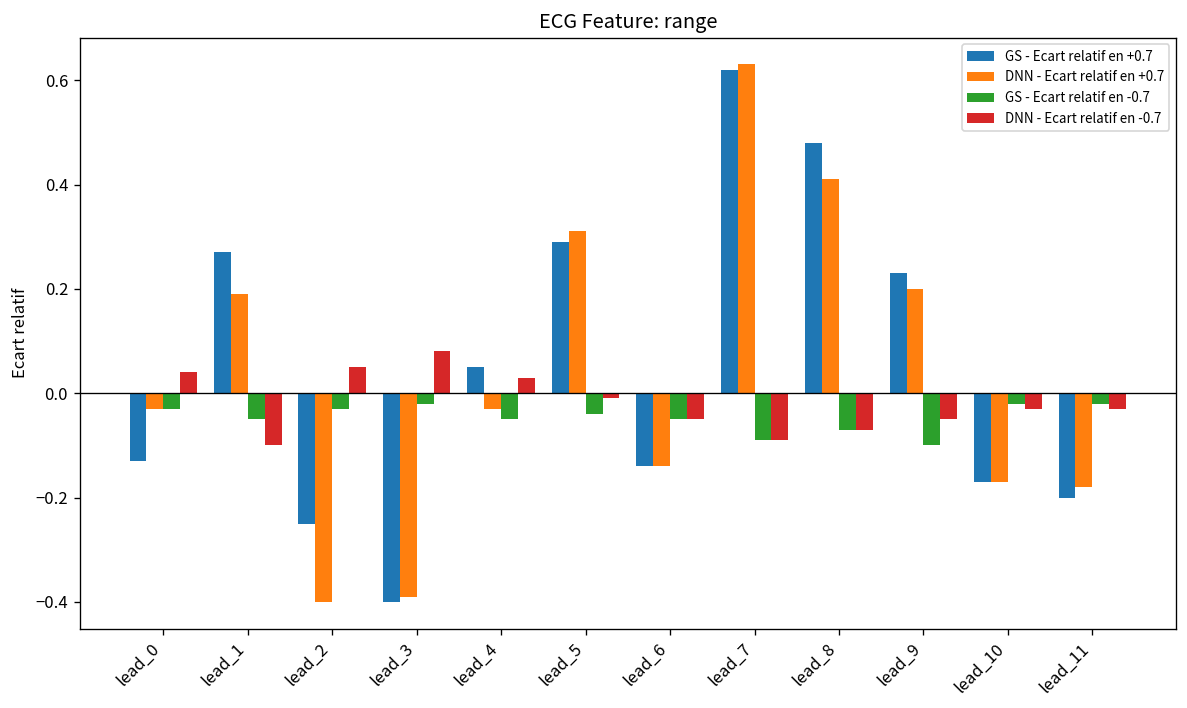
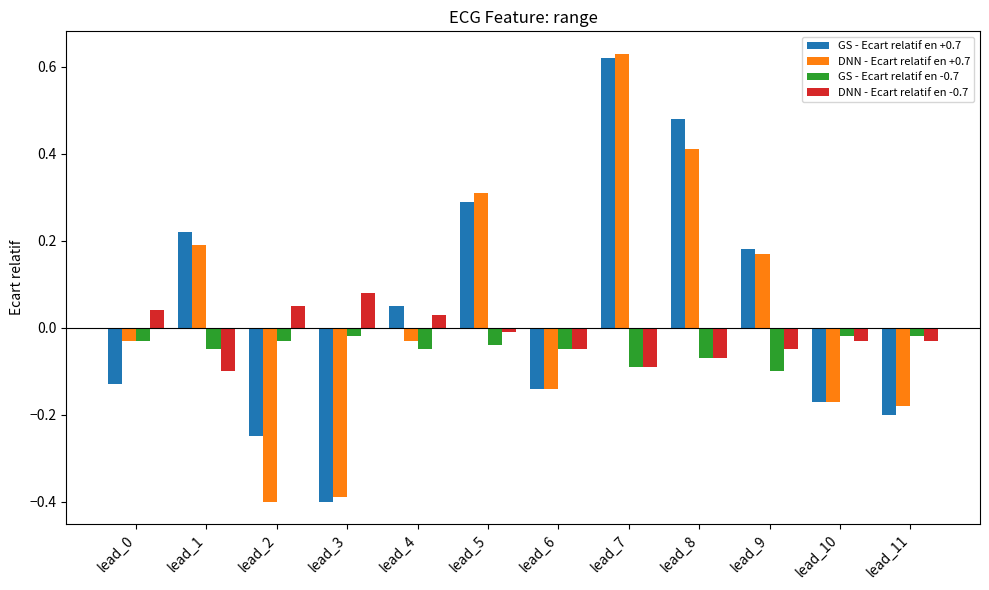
GS - Ecart relatif en +0.7, lead_1: 0.27 -> 0.22
GS - Ecart relatif en +0.7, lead_9: 0.23 -> 0.18
DNN - Ecart relatif en +0.7, lead_9: 0.20 -> 0.17
